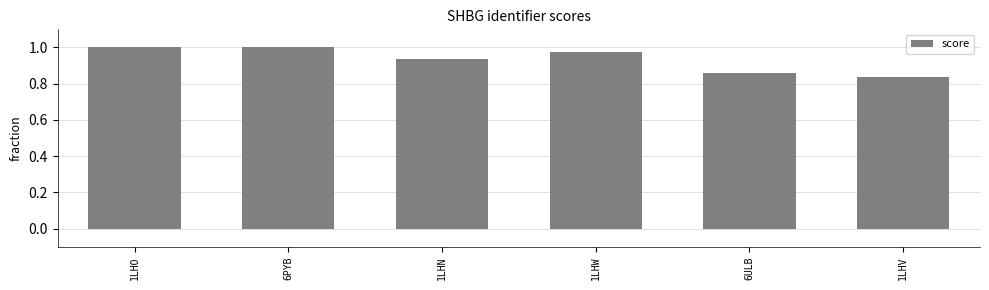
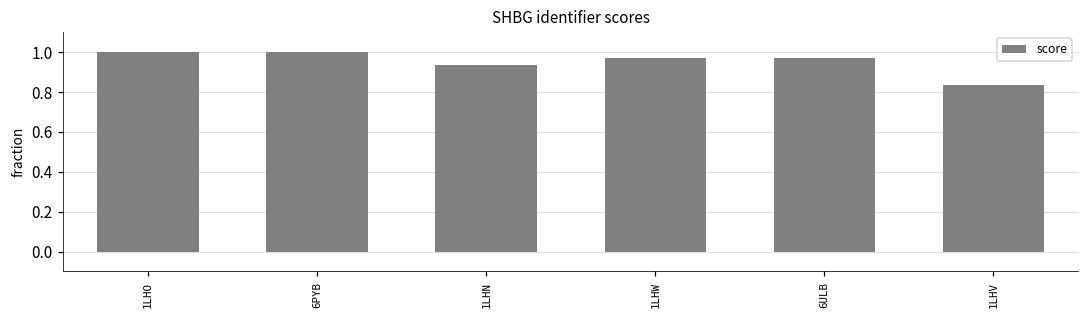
6ULB: 0.86 -> 0.97
